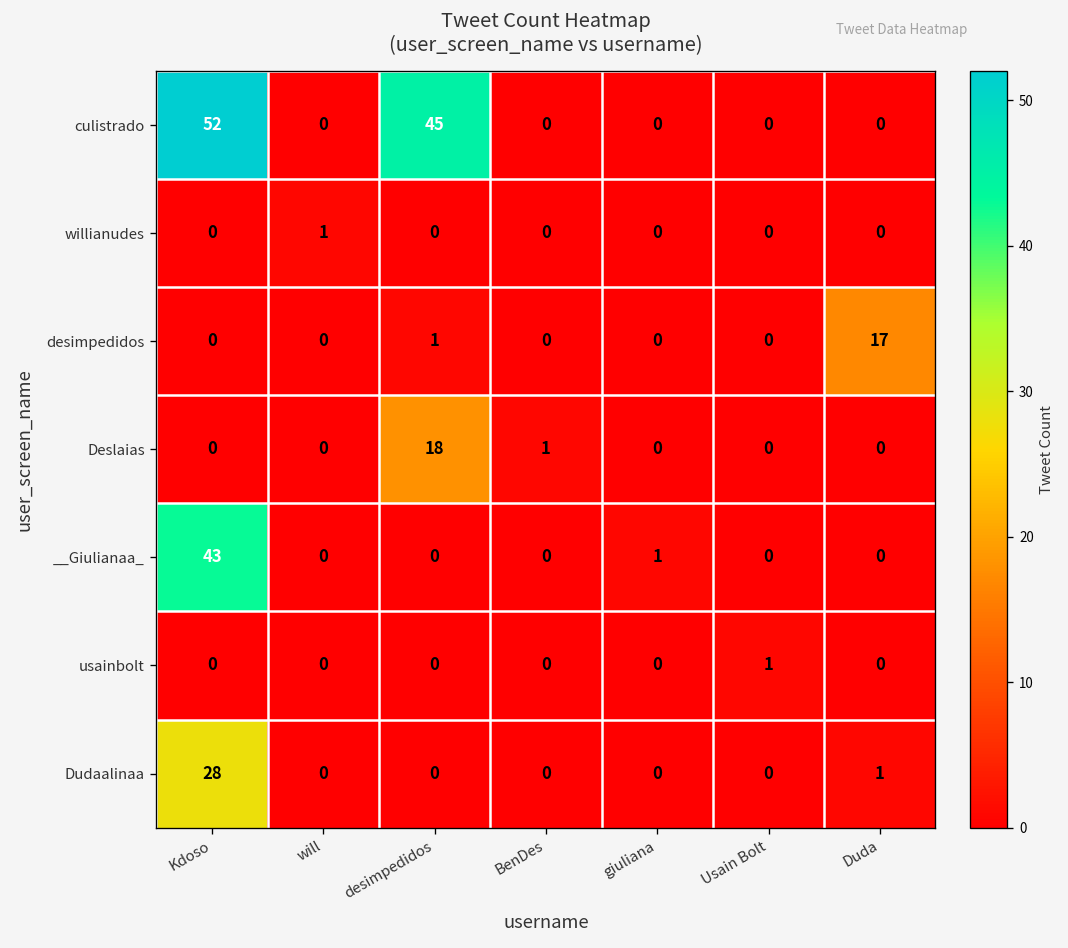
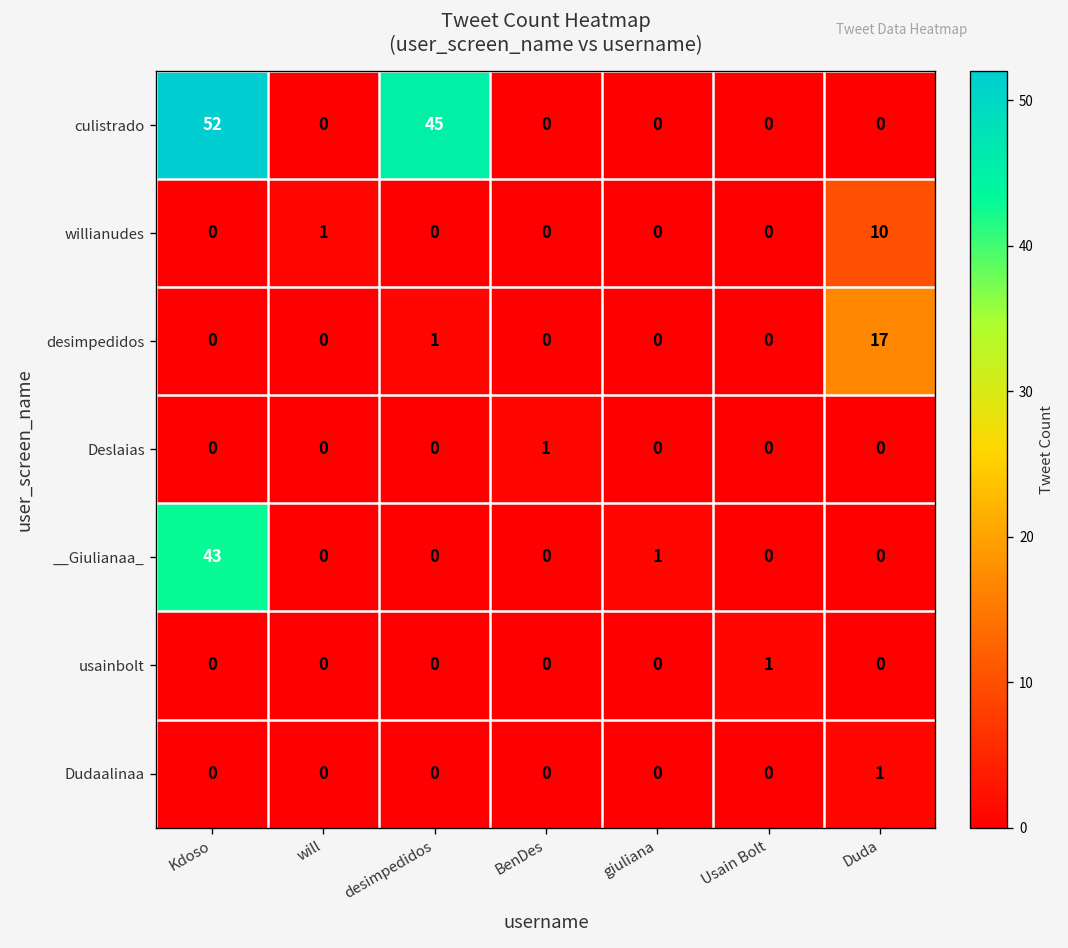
willianudes, Duda: 0 -> 10
Deslaias, desimpedidos: 18 -> 0
Dudaalinaa, Kdoso: 28 -> 0
